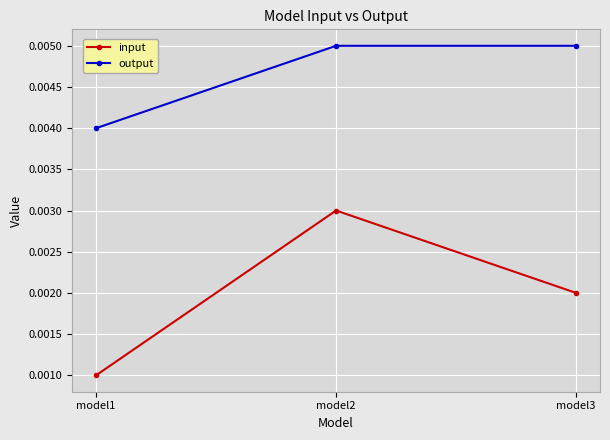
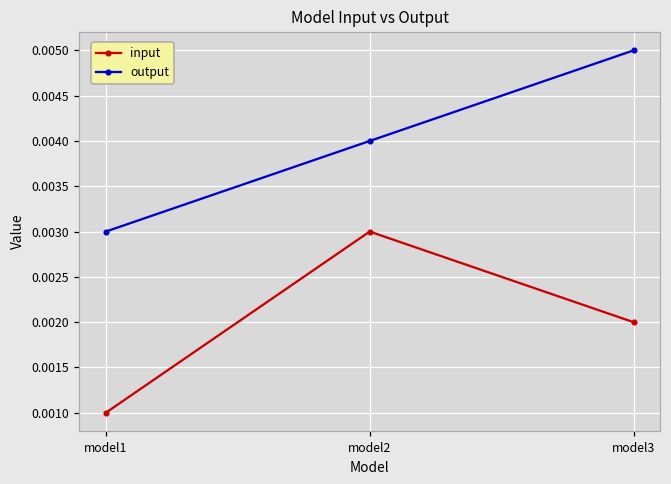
output, model1: 0.004 -> 0.003
output, model2: 0.005 -> 0.004
